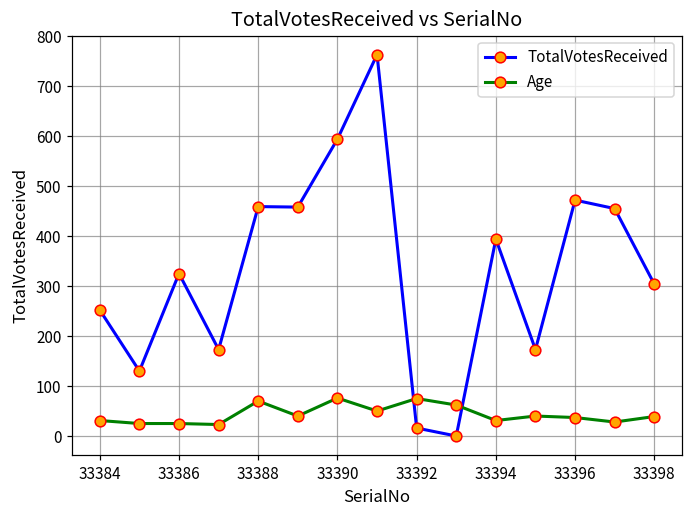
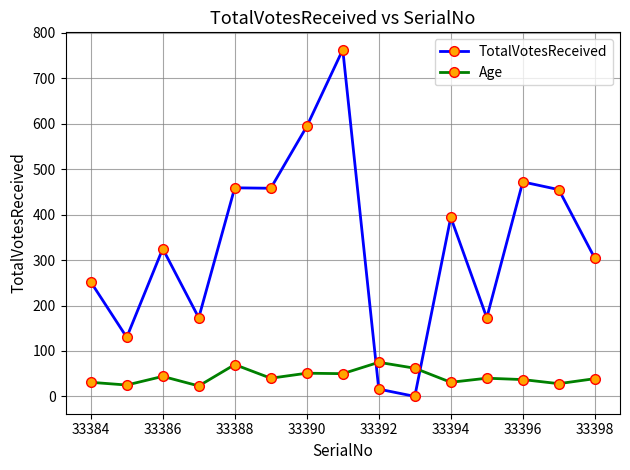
Age, 33386: 30 -> 40
Age, 33390: 80 -> 50
